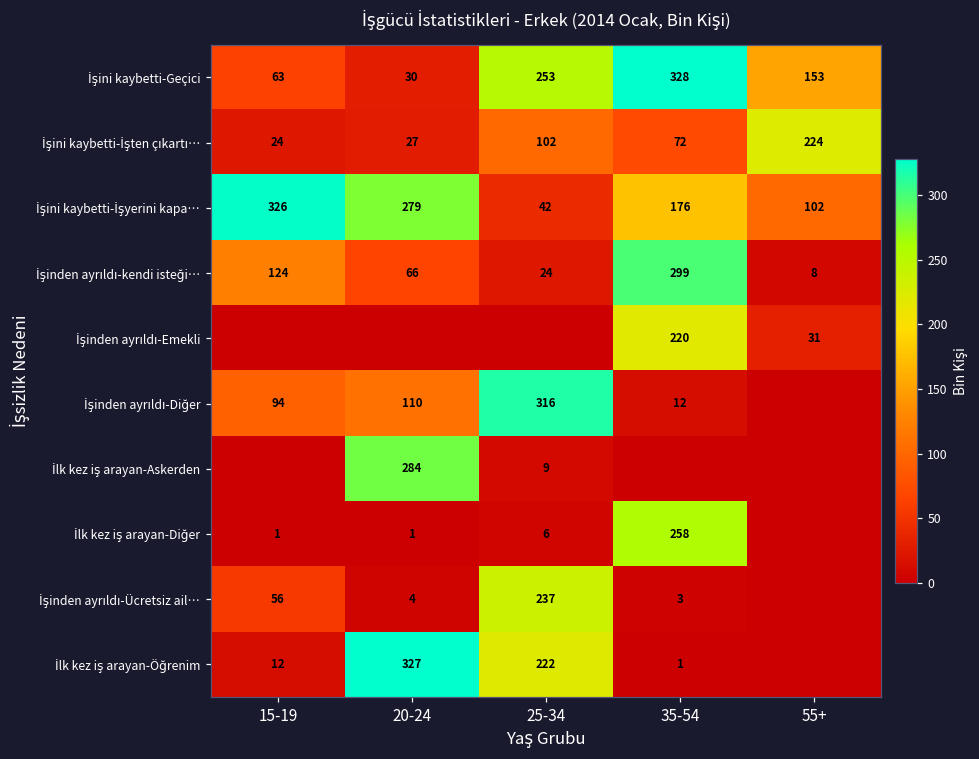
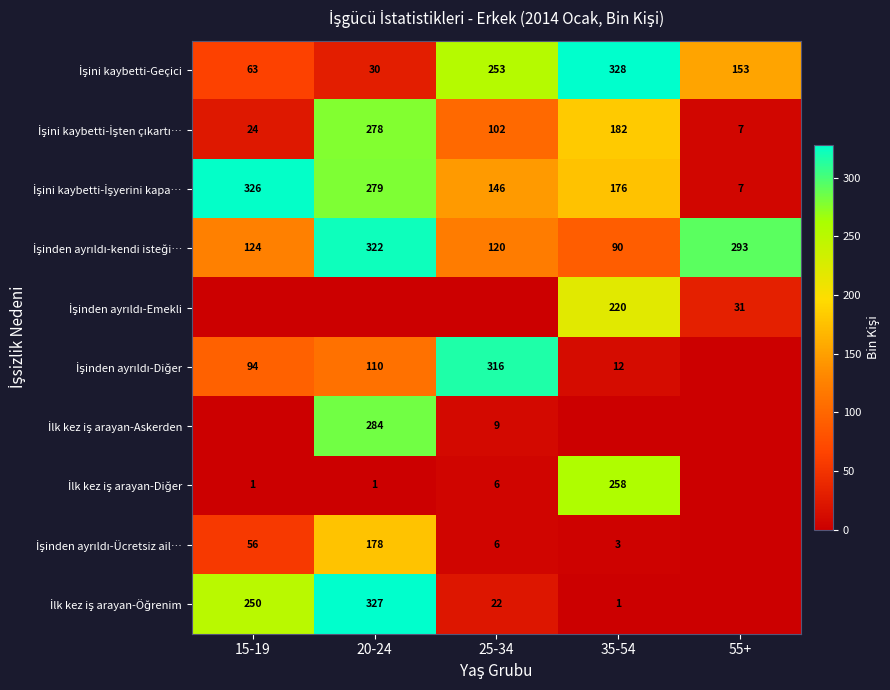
İşini kaybetti-İşten çıkartı…, 20-24: 27 -> 278
İşini kaybetti-İşten çıkartı…, 35-54: 72 -> 182
İşini kaybetti-İşten çıkartı…, 55+: 224 -> 7
İşini kaybetti-İşyerini kapa…, 25-34: 42 -> 146
İşini kaybetti-İşyerini kapa…, 55+: 102 -> 7
İşinden ayrıldı-kendi isteği…, 20-24: 66 -> 322
İşinden ayrıldı-kendi isteği…, 25-34: 24 -> 120
İşinden ayrıldı-kendi isteği…, 35-54: 299 -> 90
İşinden ayrıldı-kendi isteği…, 55+: 8 -> 293
İşinden ayrıldı-Ücretsiz ail…, 20-24: 4 -> 178
İşinden ayrıldı-Ücretsiz ail…, 25-34: 237 -> 6
İlk kez iş arayan-Öğrenim, 15-19: 12 -> 250
İlk kez iş arayan-Öğrenim, 25-34: 222 -> 22
